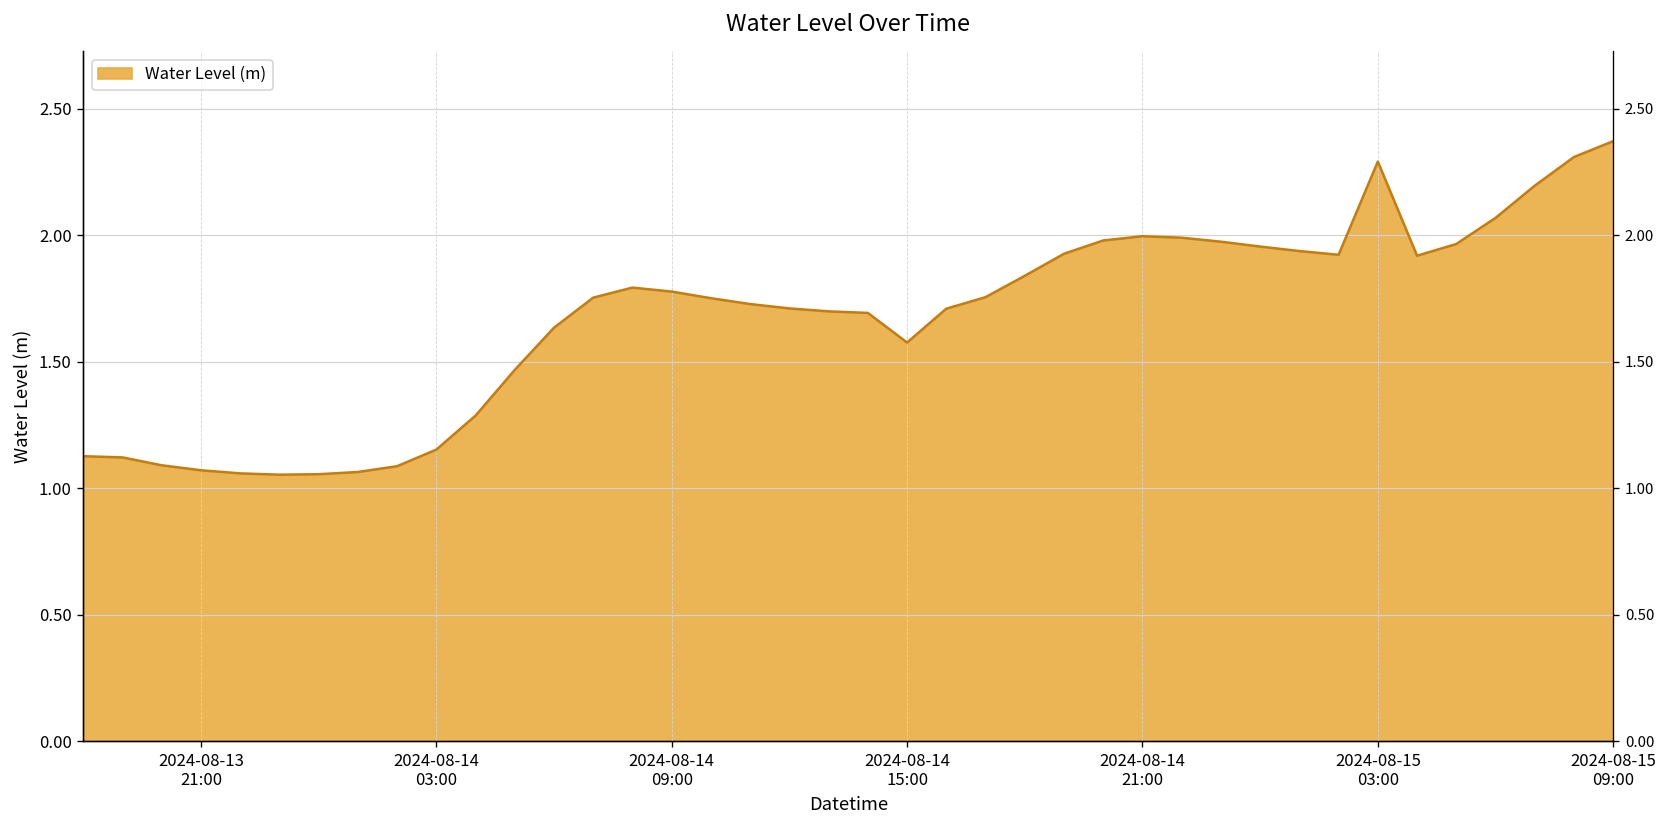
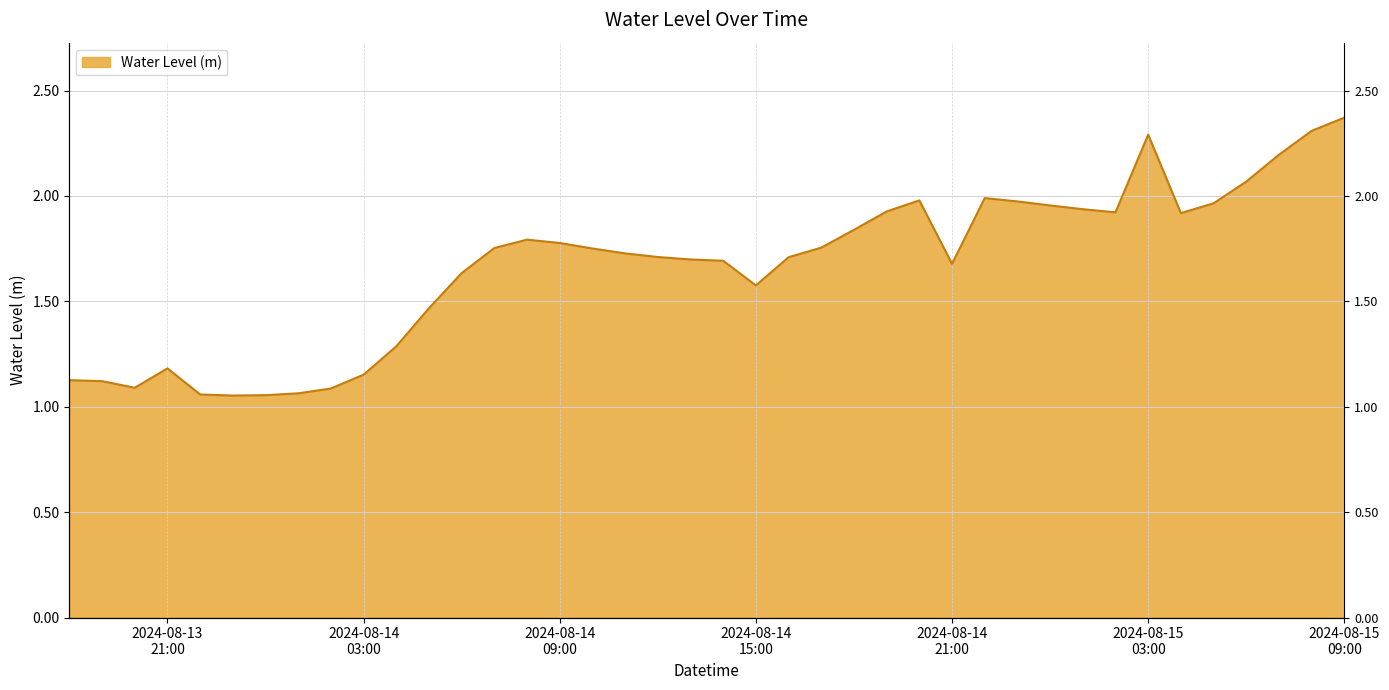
2024-08-13 21:00: 1.07 -> 1.18
2024-08-14 21:00: 2.00 -> 1.68
